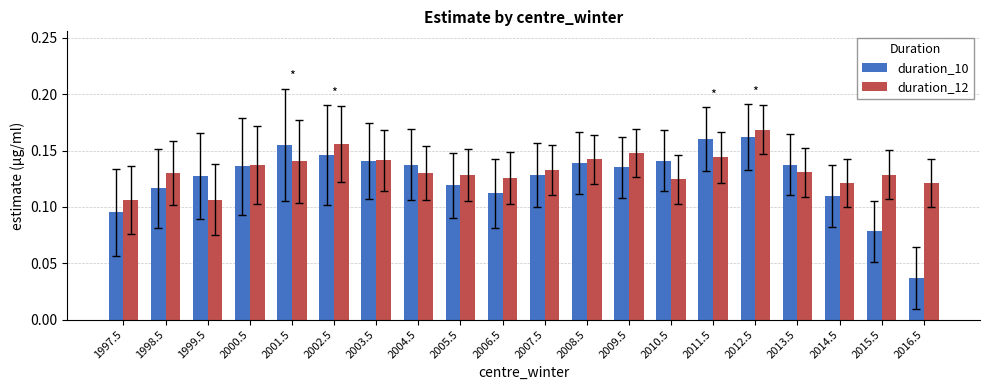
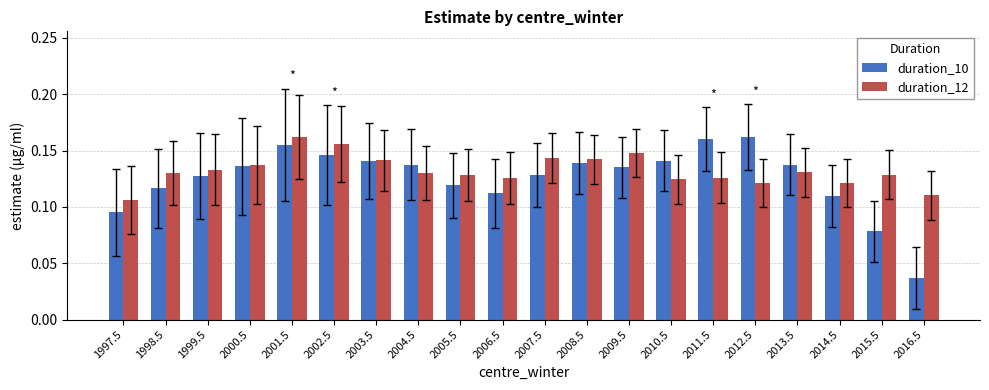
duration_12, 1999.5: 0.107 -> 0.133
duration_12, 2001.5: 0.141 -> 0.162
duration_12, 2007.5: 0.133 -> 0.143
duration_12, 2011.5: 0.144 -> 0.126
duration_12, 2012.5: 0.169 -> 0.121
duration_12, 2016.5: 0.121 -> 0.110
